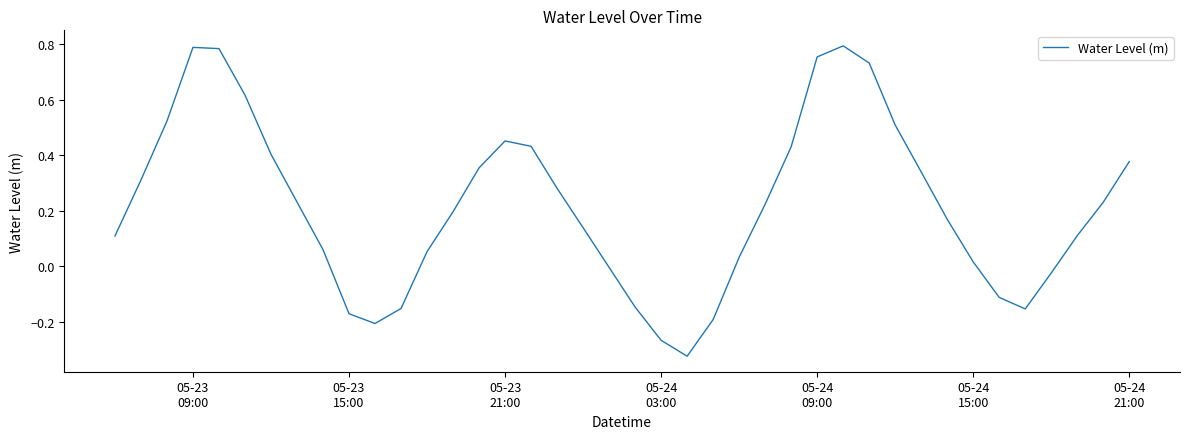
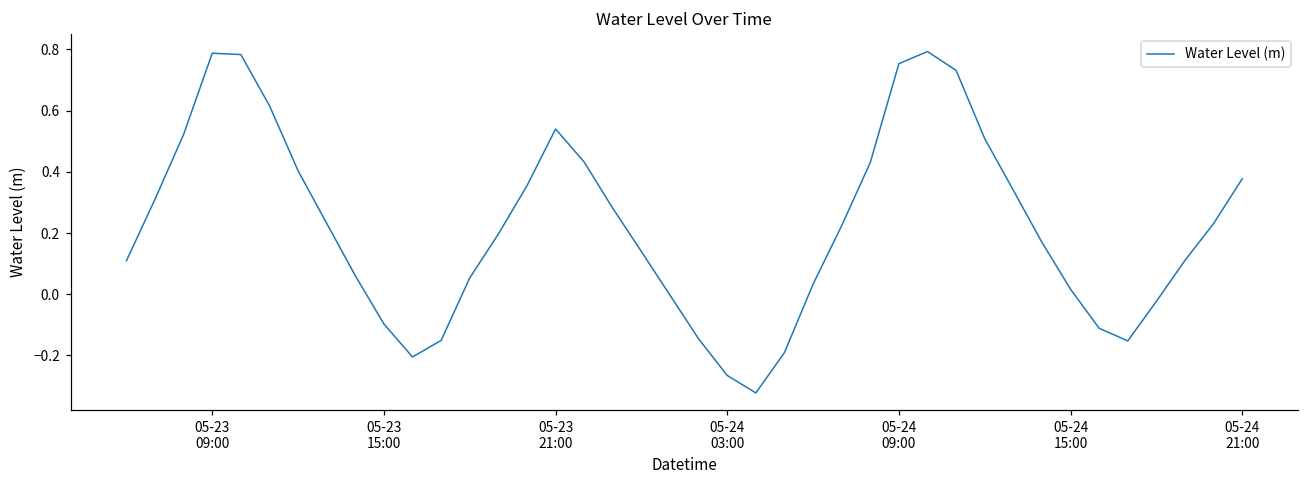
05-23 15:00: -0.17 -> -0.10
05-23 21:00: 0.45 -> 0.54
